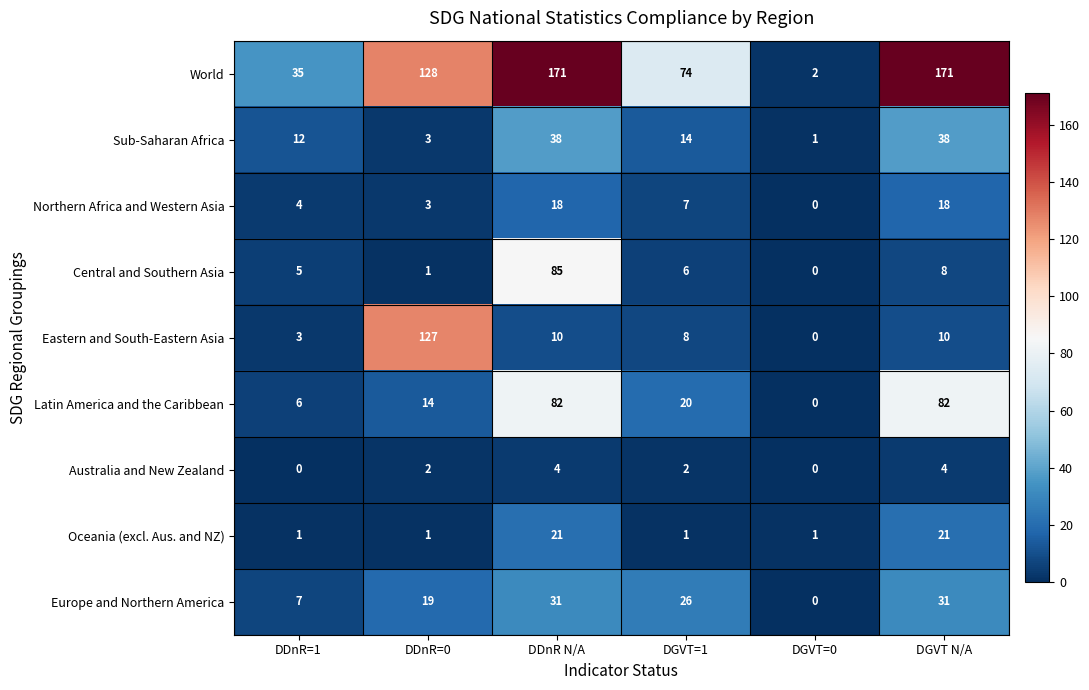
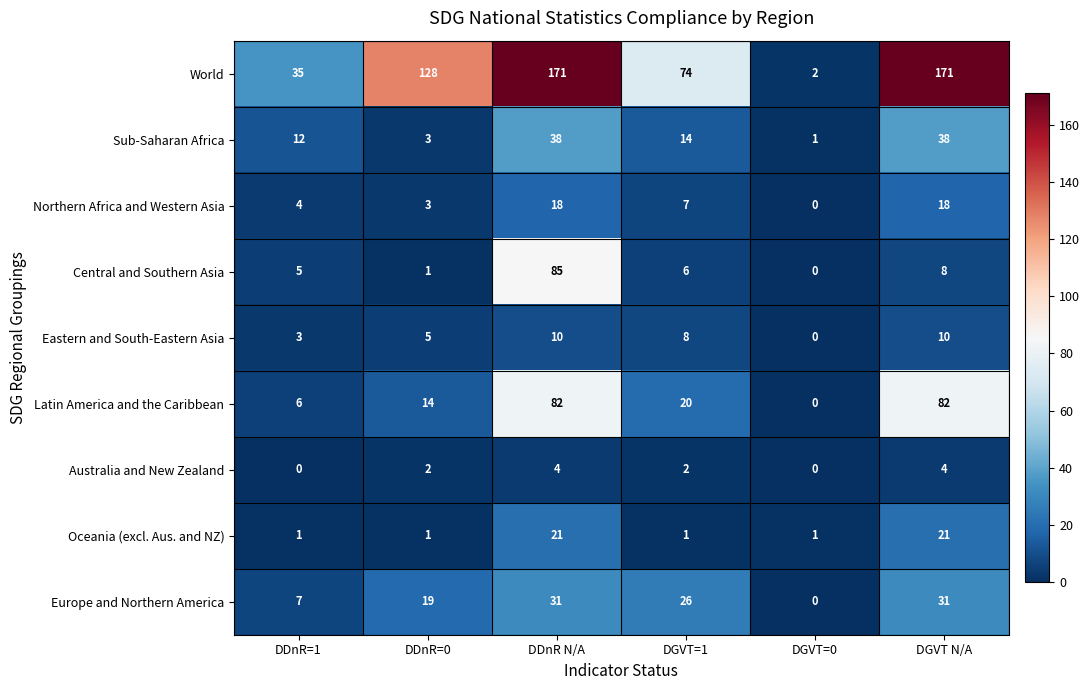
Eastern and South-Eastern Asia, DDnR=0: 127 -> 5
